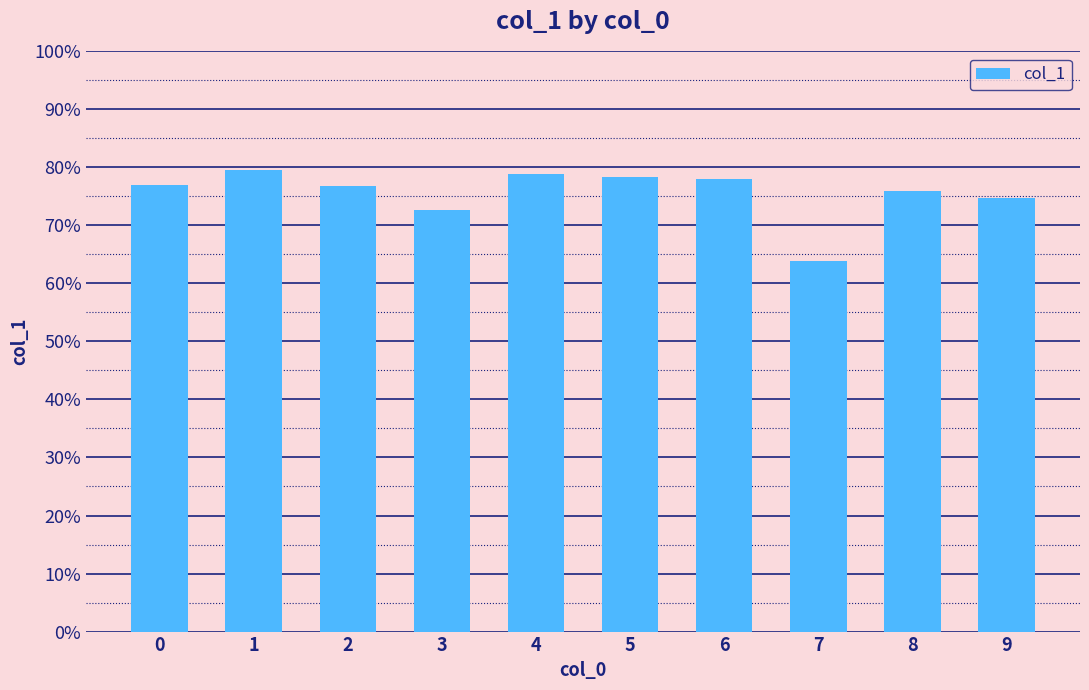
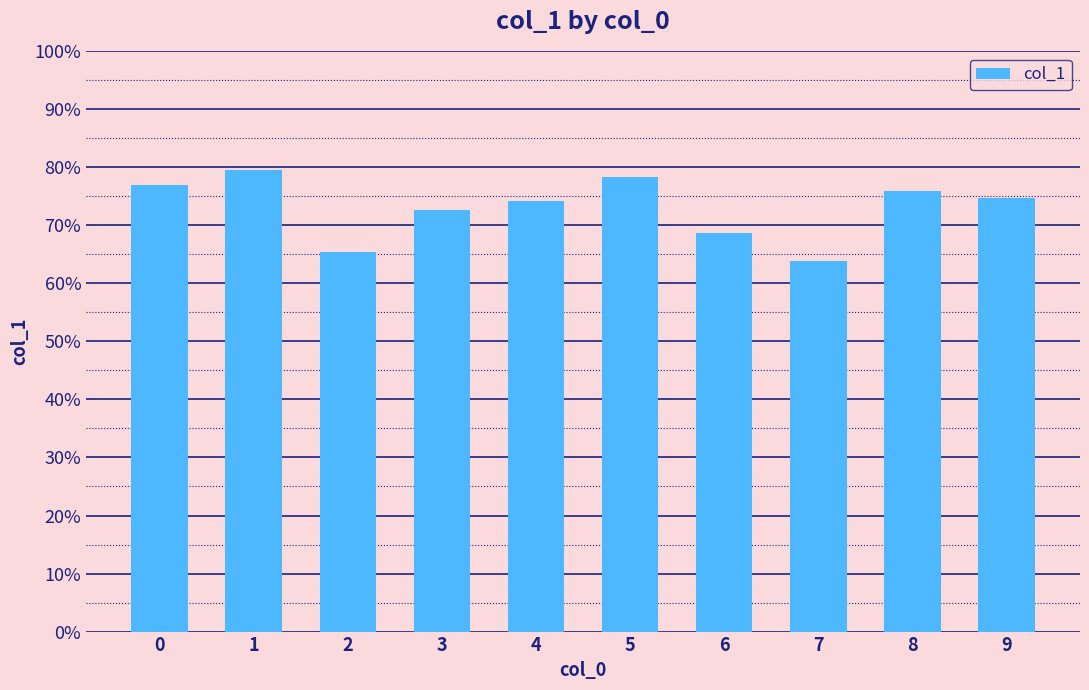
2: 77% -> 65%
4: 79% -> 74%
6: 78% -> 69%
